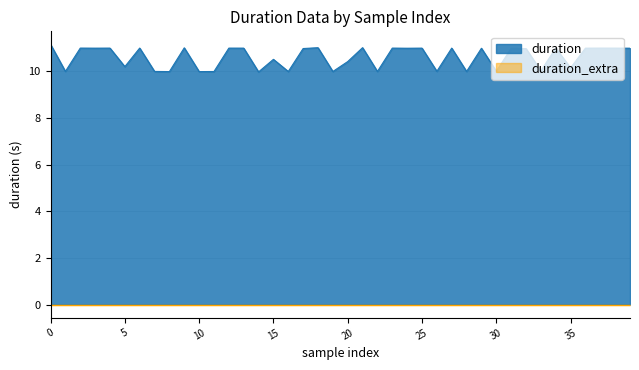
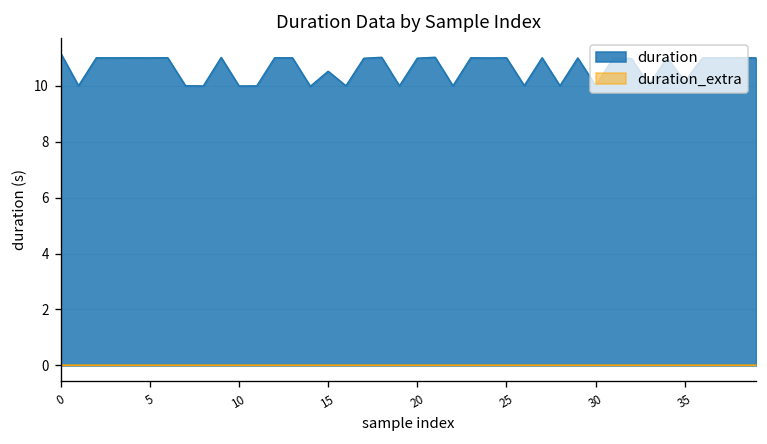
duration, 5: 10.2 -> 11.0
duration, 20: 10.4 -> 11.0
